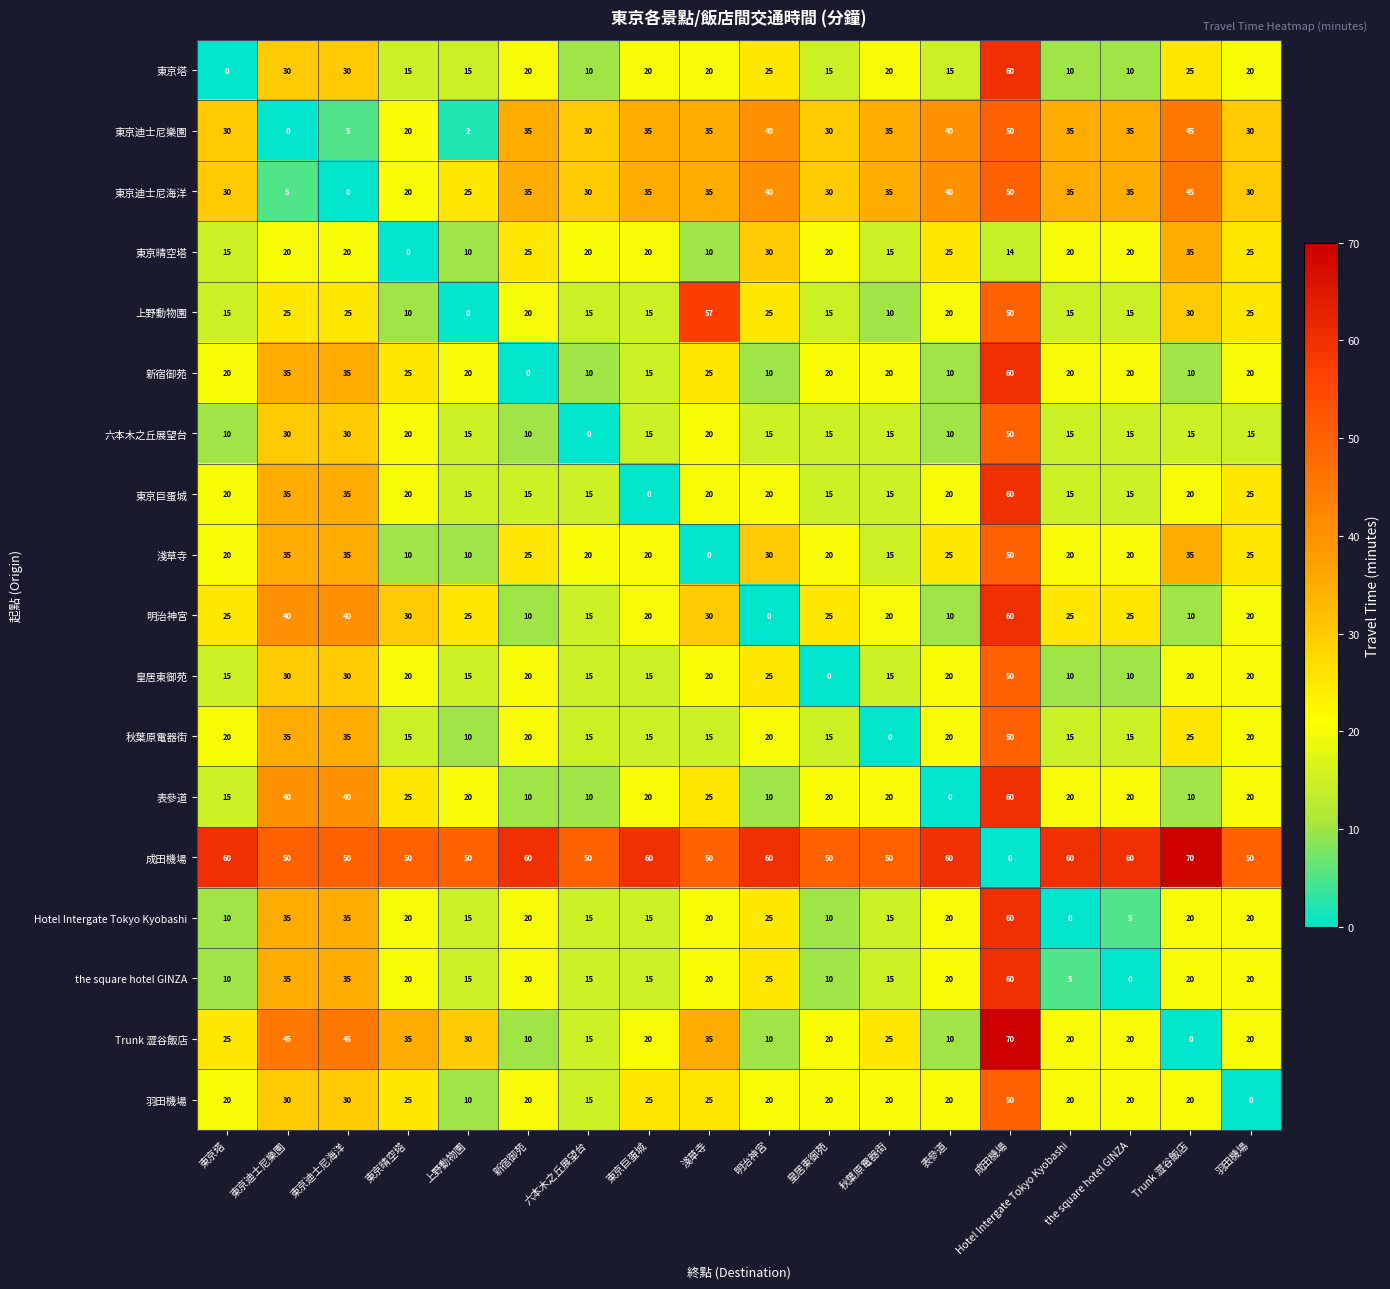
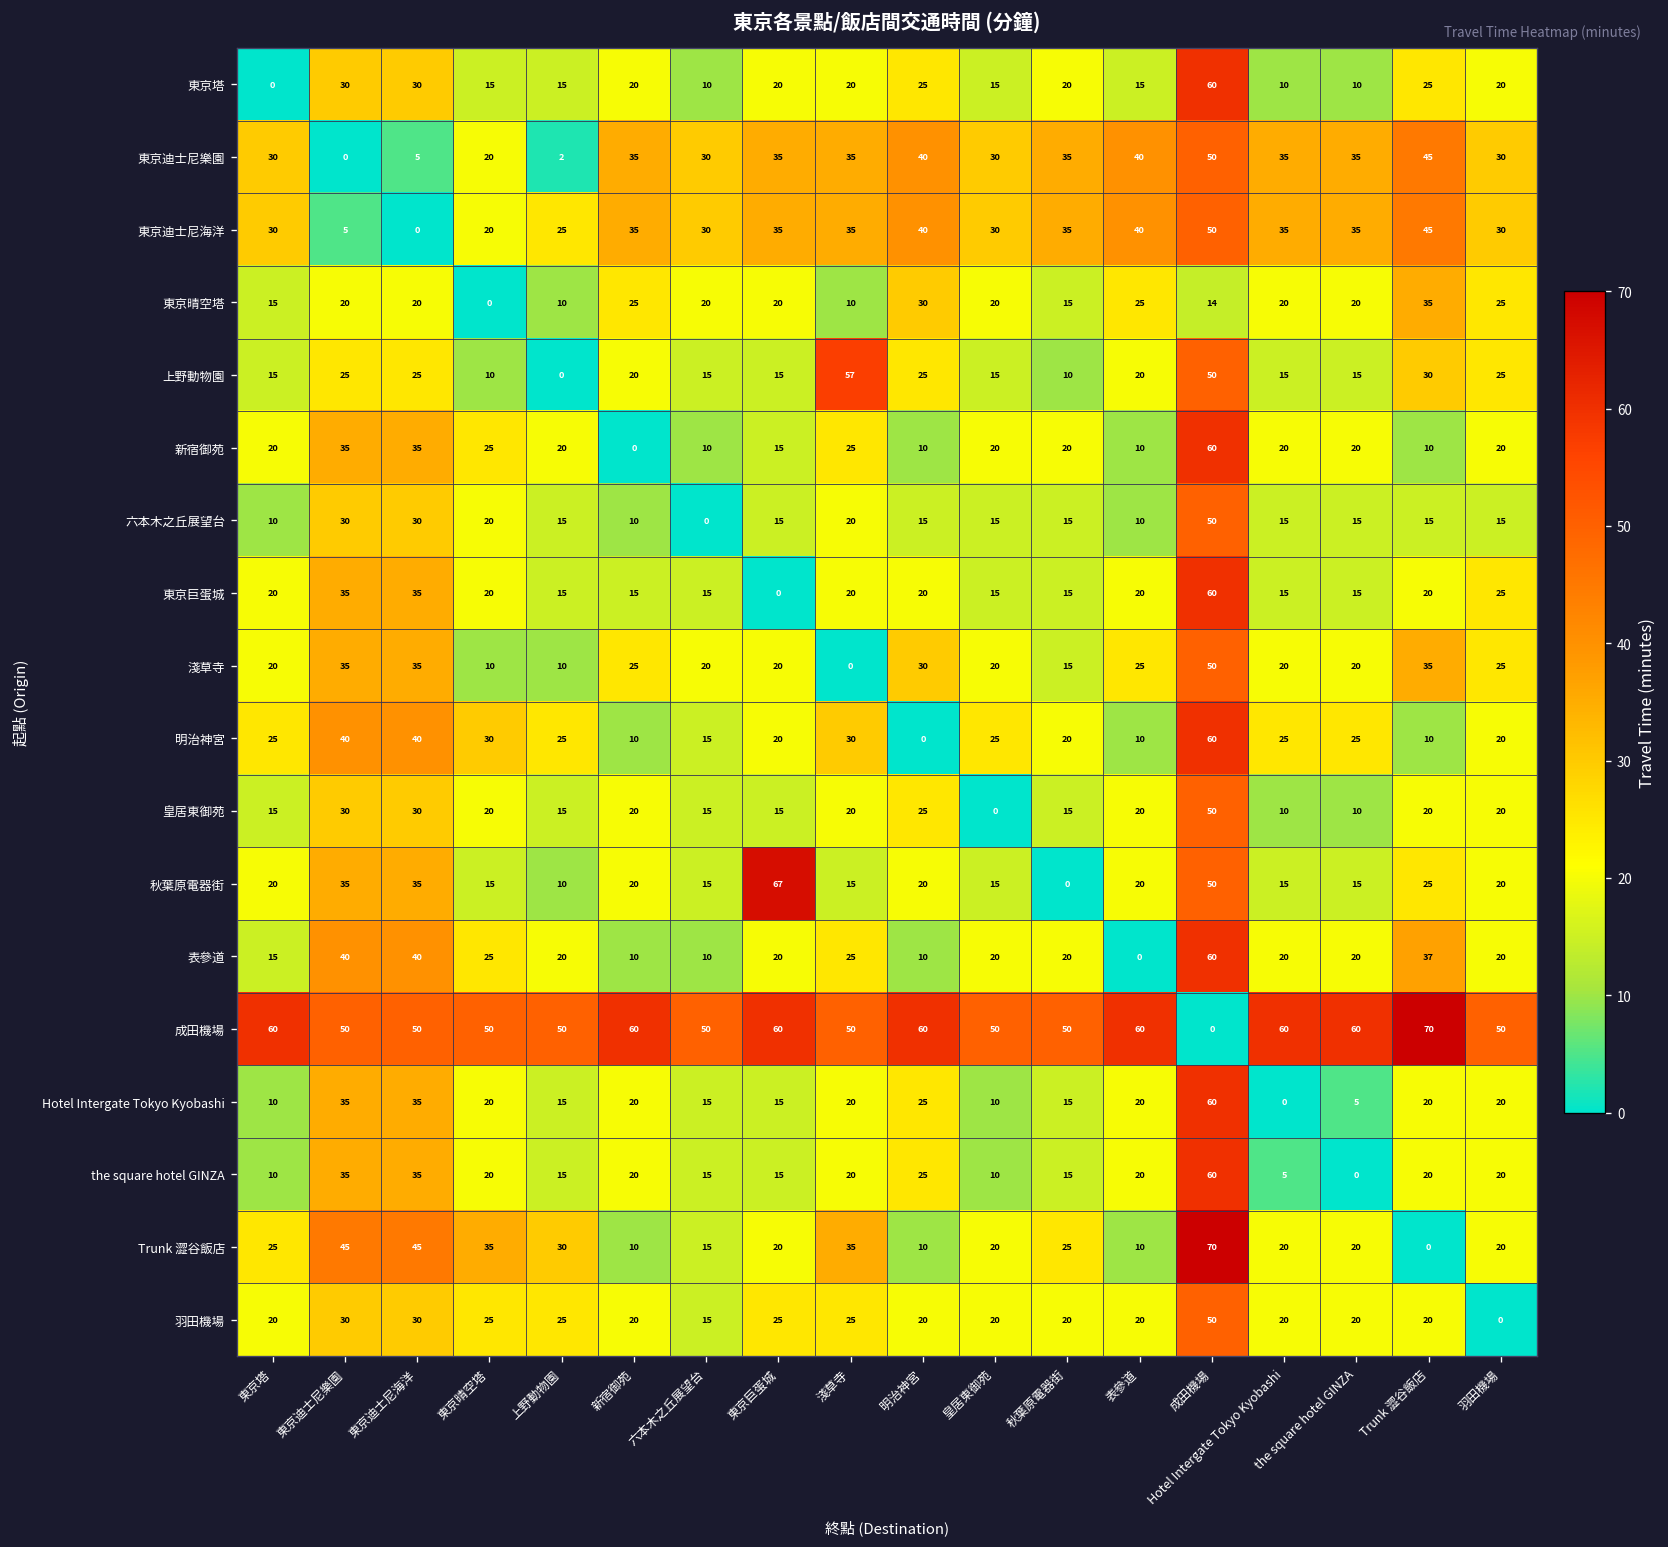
秋葉原電器街, 東京巨蛋城: 15 -> 67
表參道, Trunk 澀谷飯店: 10 -> 37
羽田機場, 上野動物園: 10 -> 25
